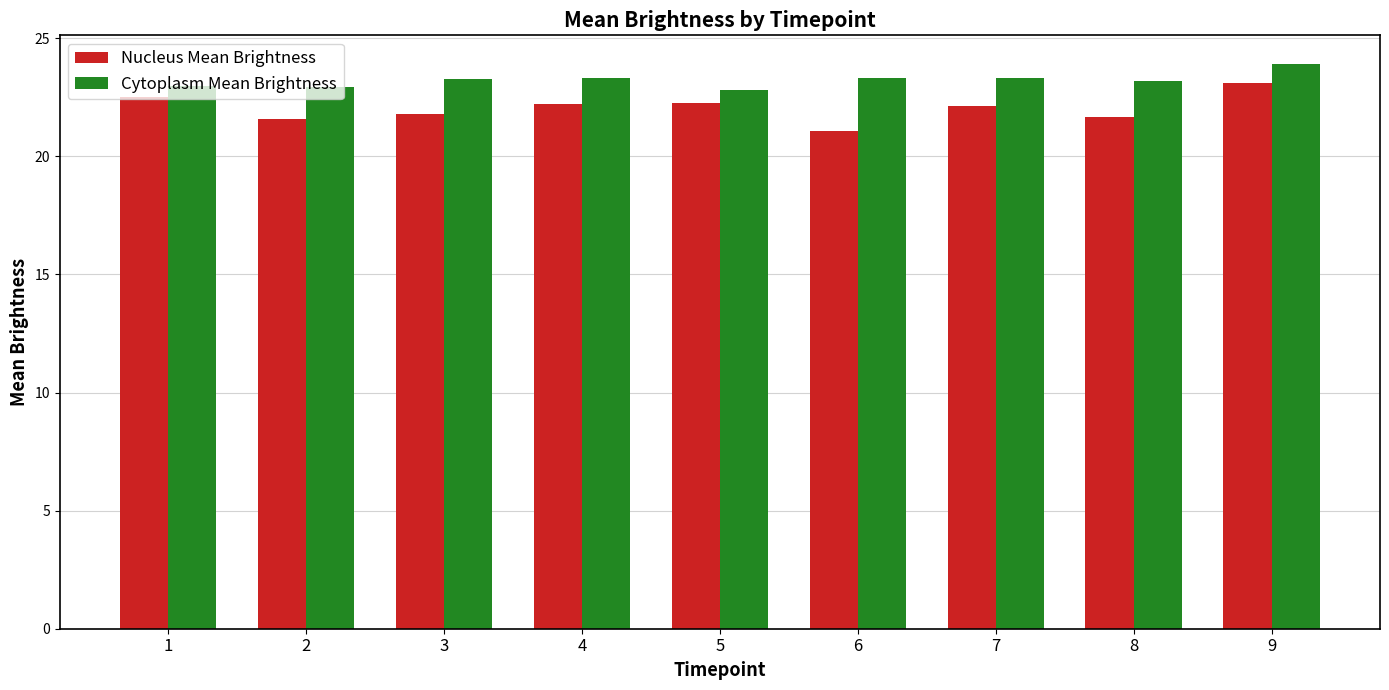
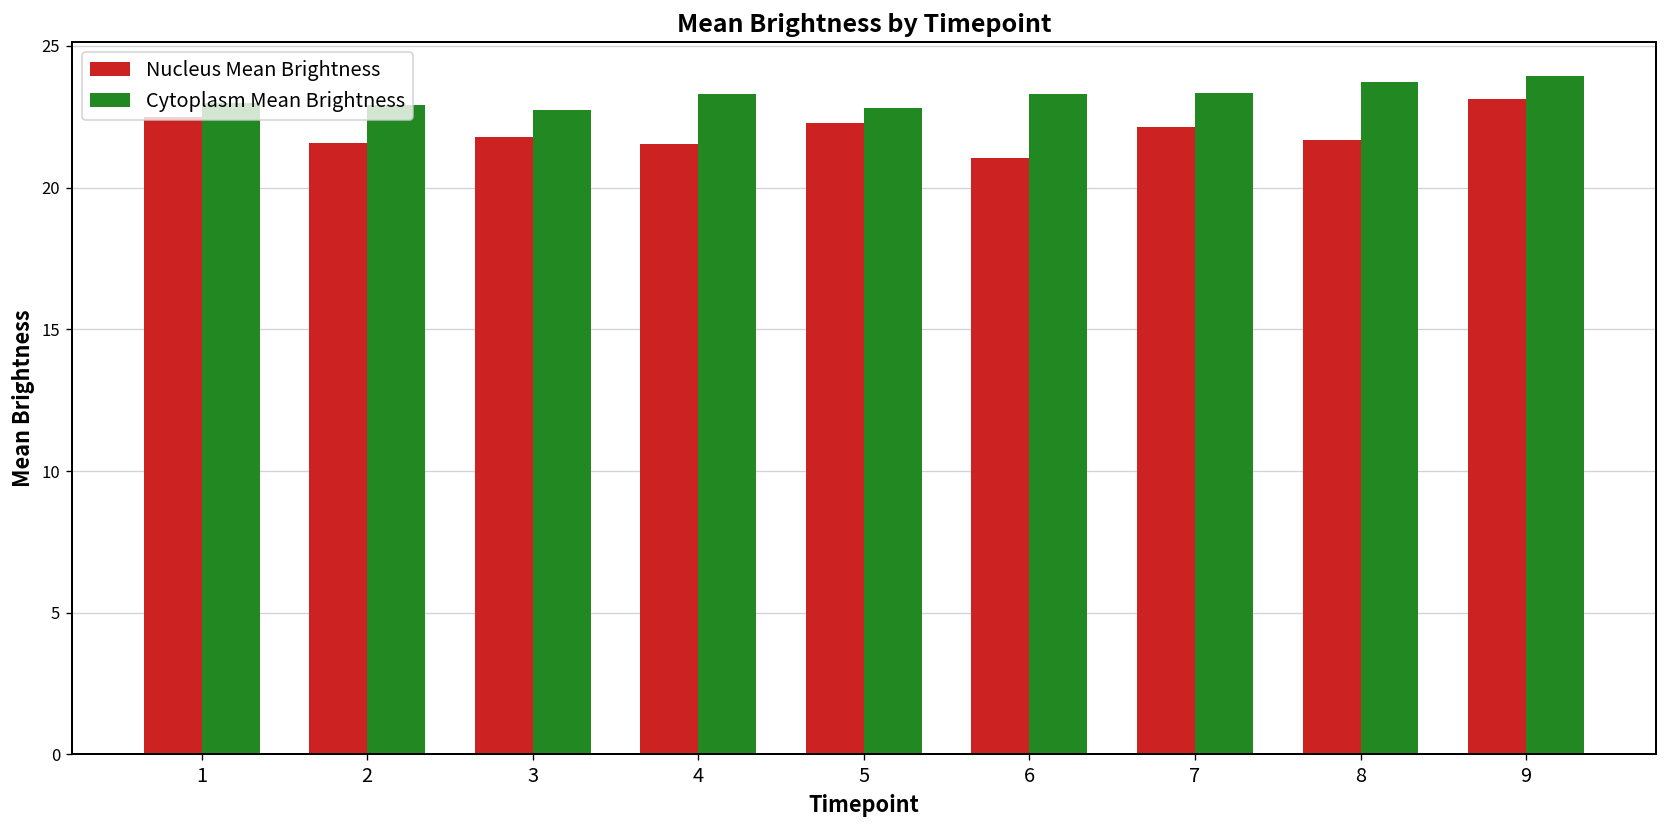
Cytoplasm Mean Brightness, 3: 23.3 -> 22.7
Nucleus Mean Brightness, 4: 22.2 -> 21.6
Cytoplasm Mean Brightness, 8: 23.2 -> 23.7
